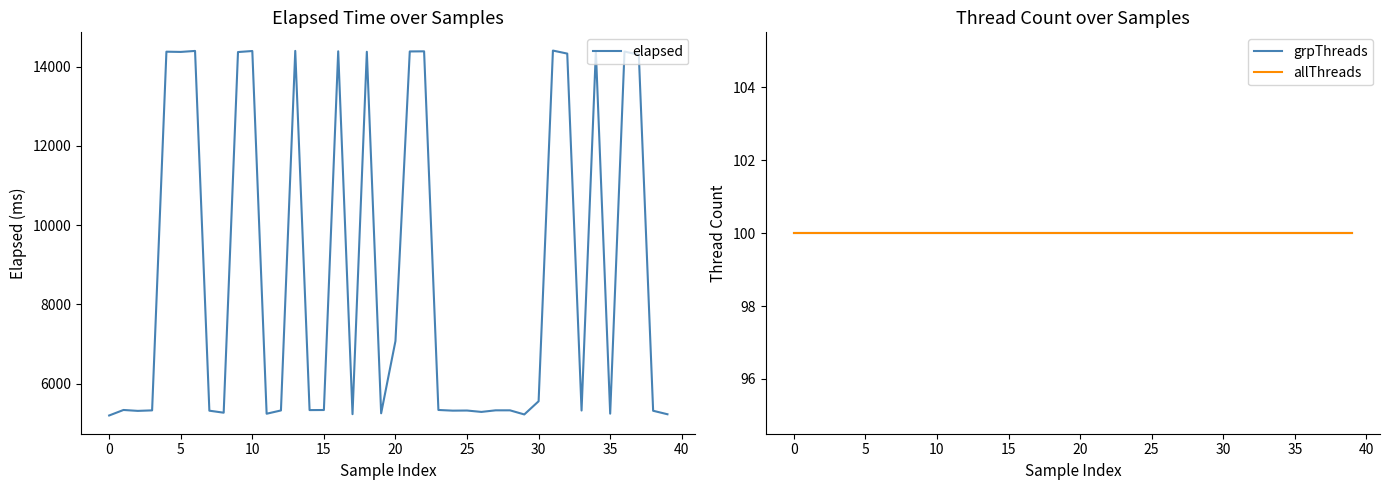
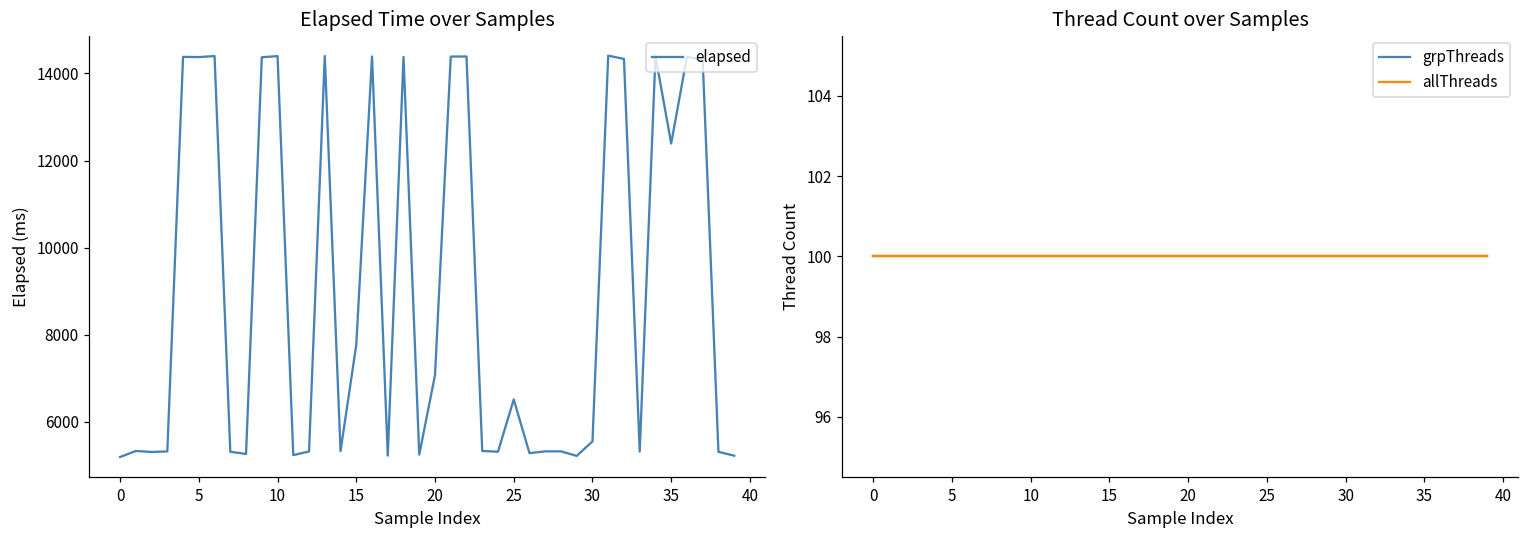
Elapsed Time over Samples, 15: 5300 -> 7800
Elapsed Time over Samples, 25: 5300 -> 6500
Elapsed Time over Samples, 35: 5200 -> 12400
